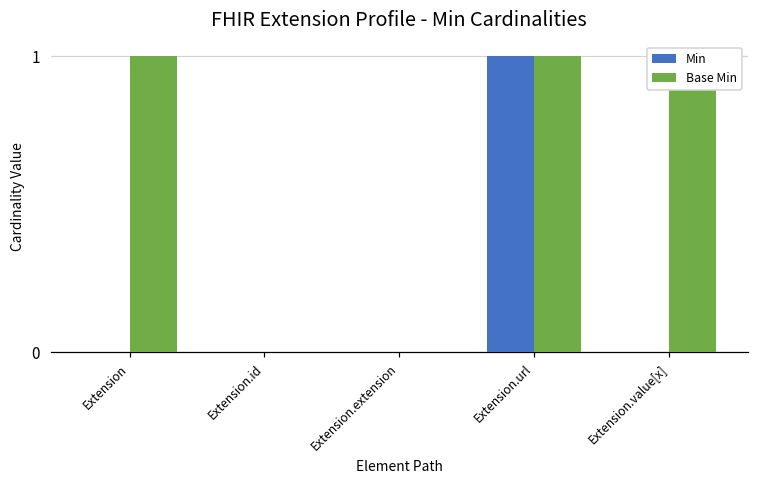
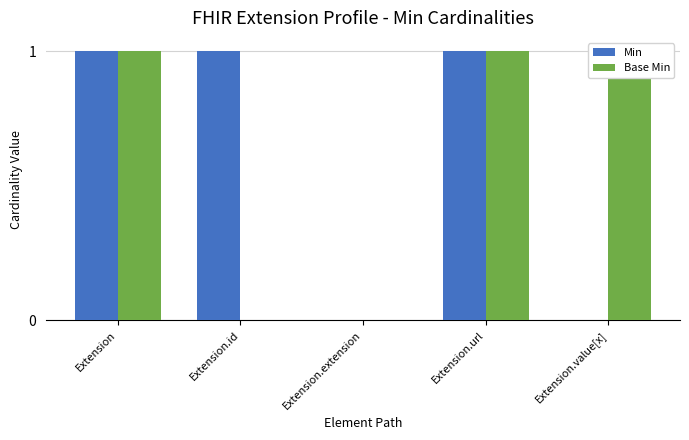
Min, Extension: 0 -> 1
Min, Extension.id: 0 -> 1
